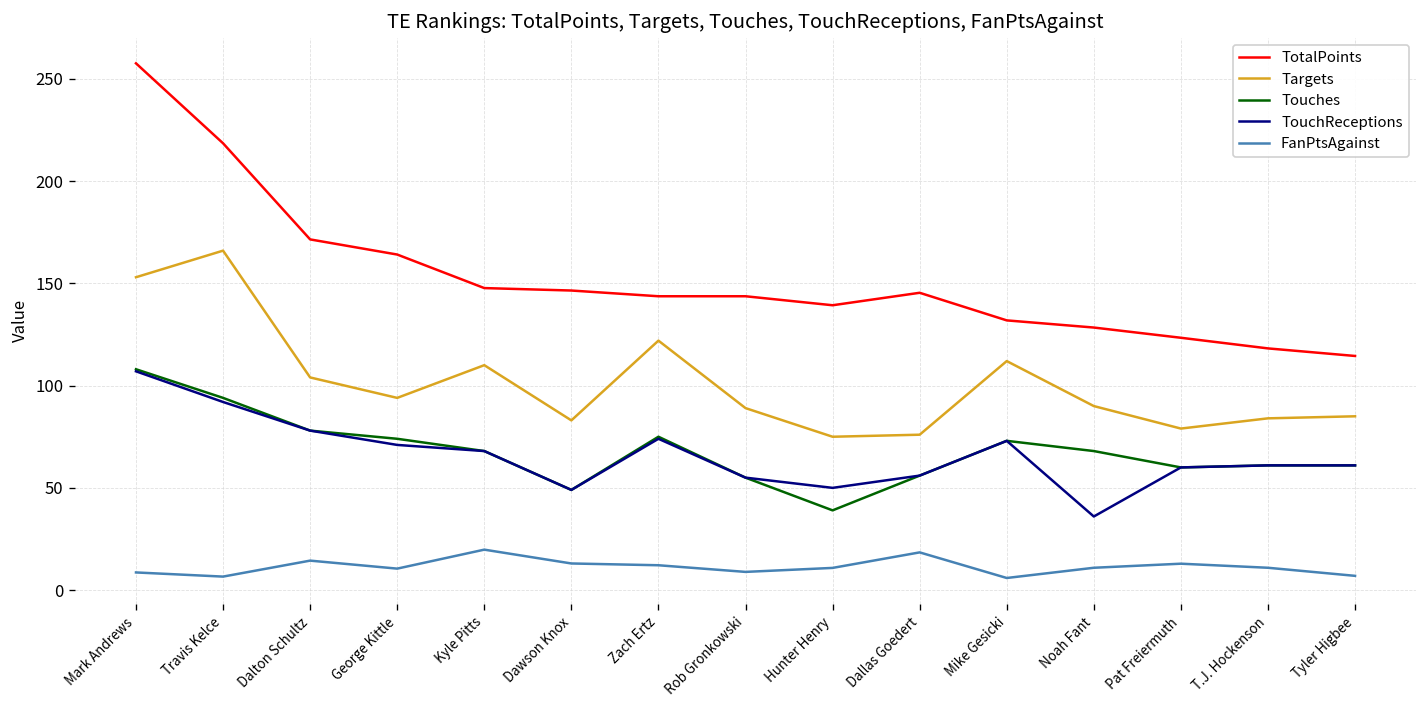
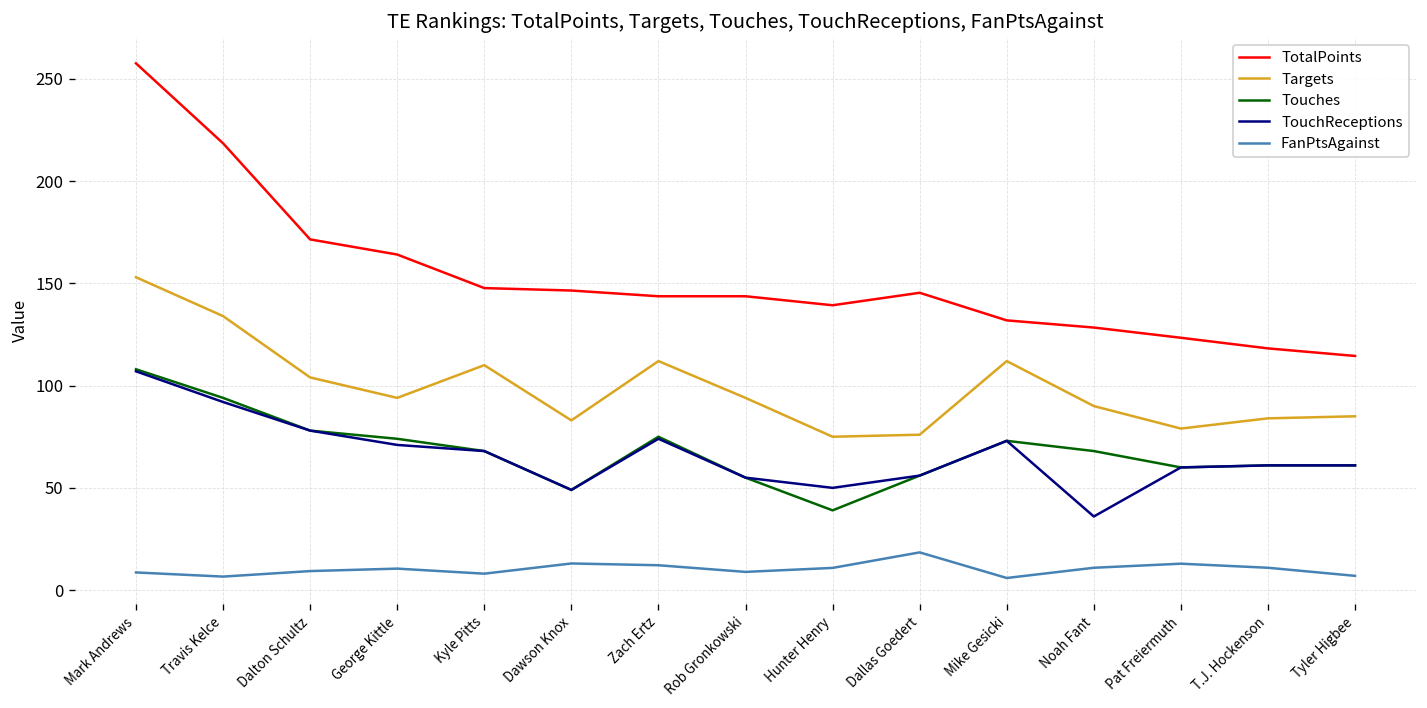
Targets, Travis Kelce: 166 -> 134
FanPtsAgainst, Dalton Schultz: 14 -> 9
FanPtsAgainst, Kyle Pitts: 20 -> 8
Targets, Zach Ertz: 122 -> 112
Targets, Rob Gronkowski: 89 -> 94
